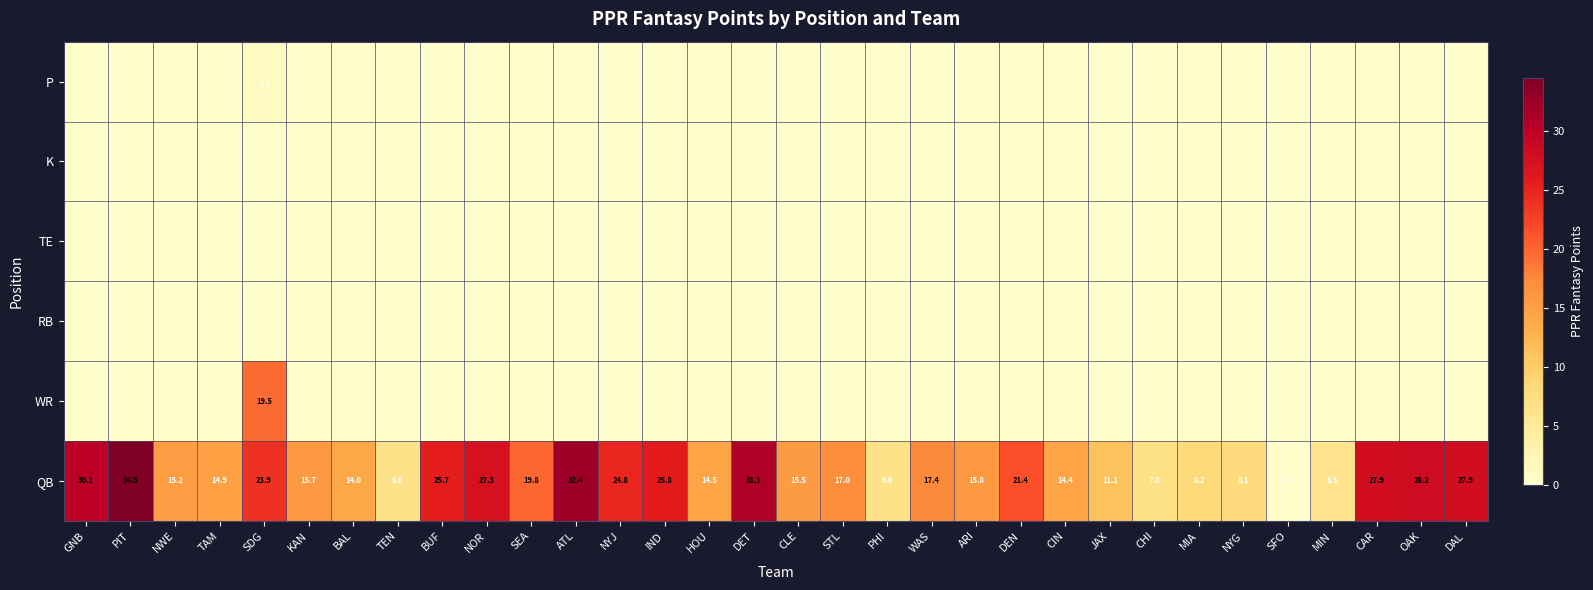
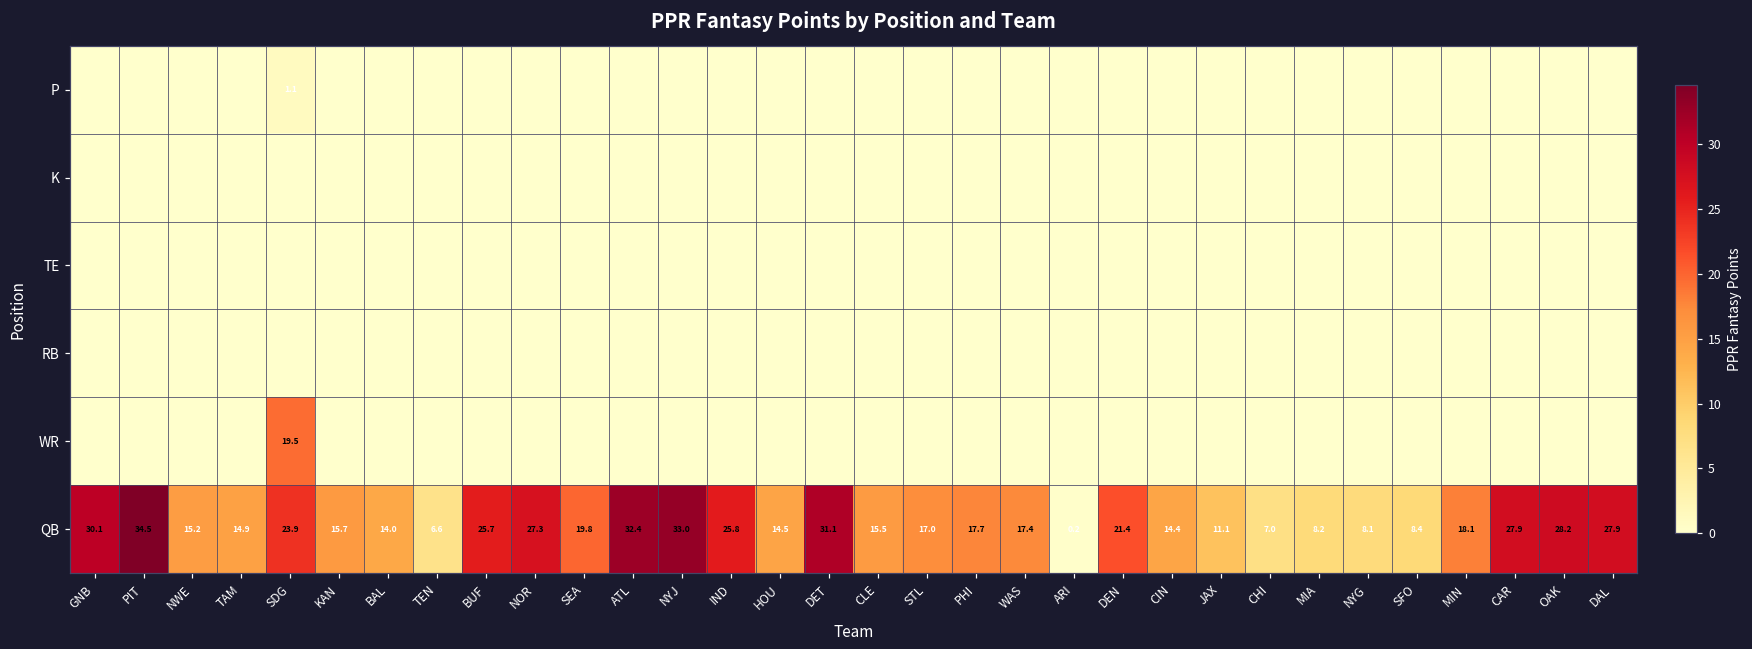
QB, NYJ: 24.8 -> 33.0
QB, PHI: 6.6 -> 17.7
QB, ARI: 15.8 -> 0.2
QB, SFO: 0.4 -> 8.4
QB, MIN: 6.3 -> 18.1
